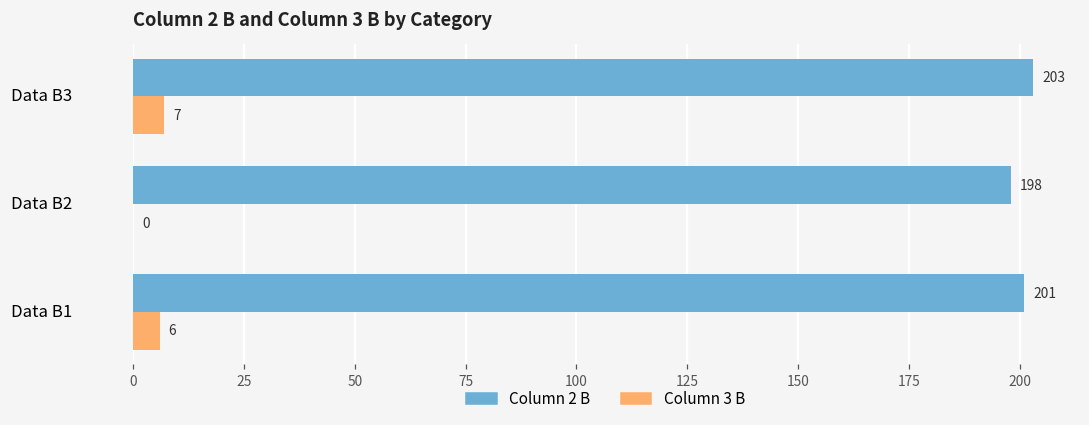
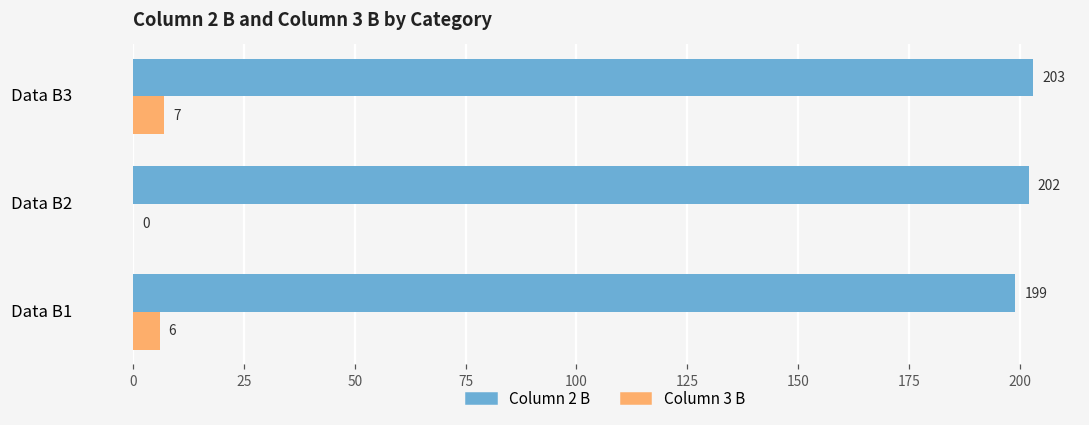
Column 2 B, Data B2: 198 -> 202
Column 2 B, Data B1: 201 -> 199
